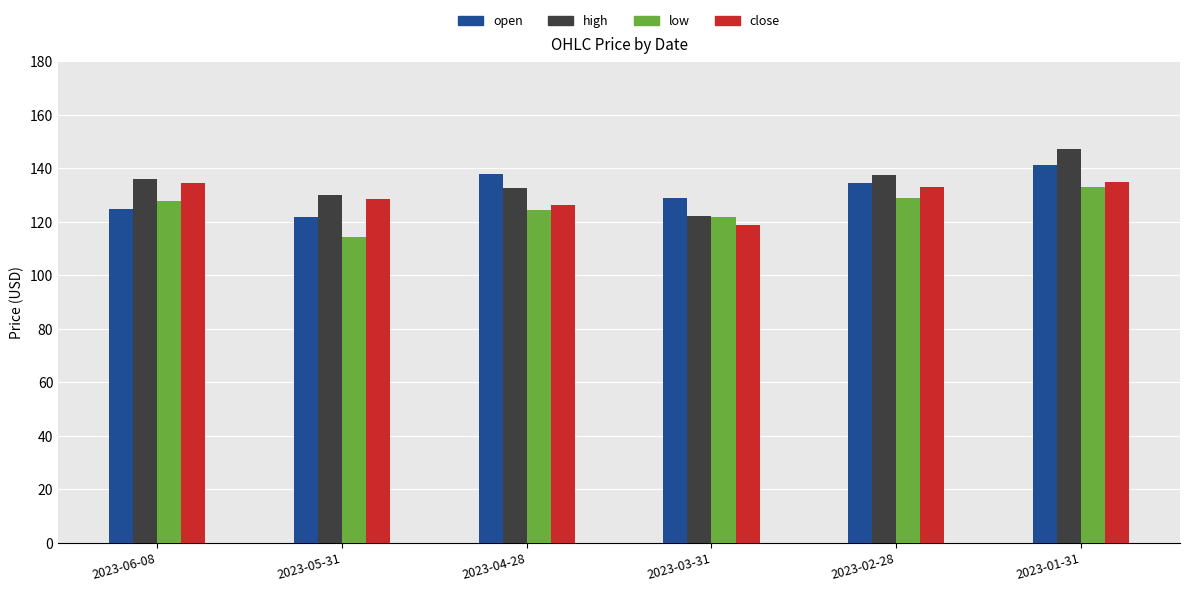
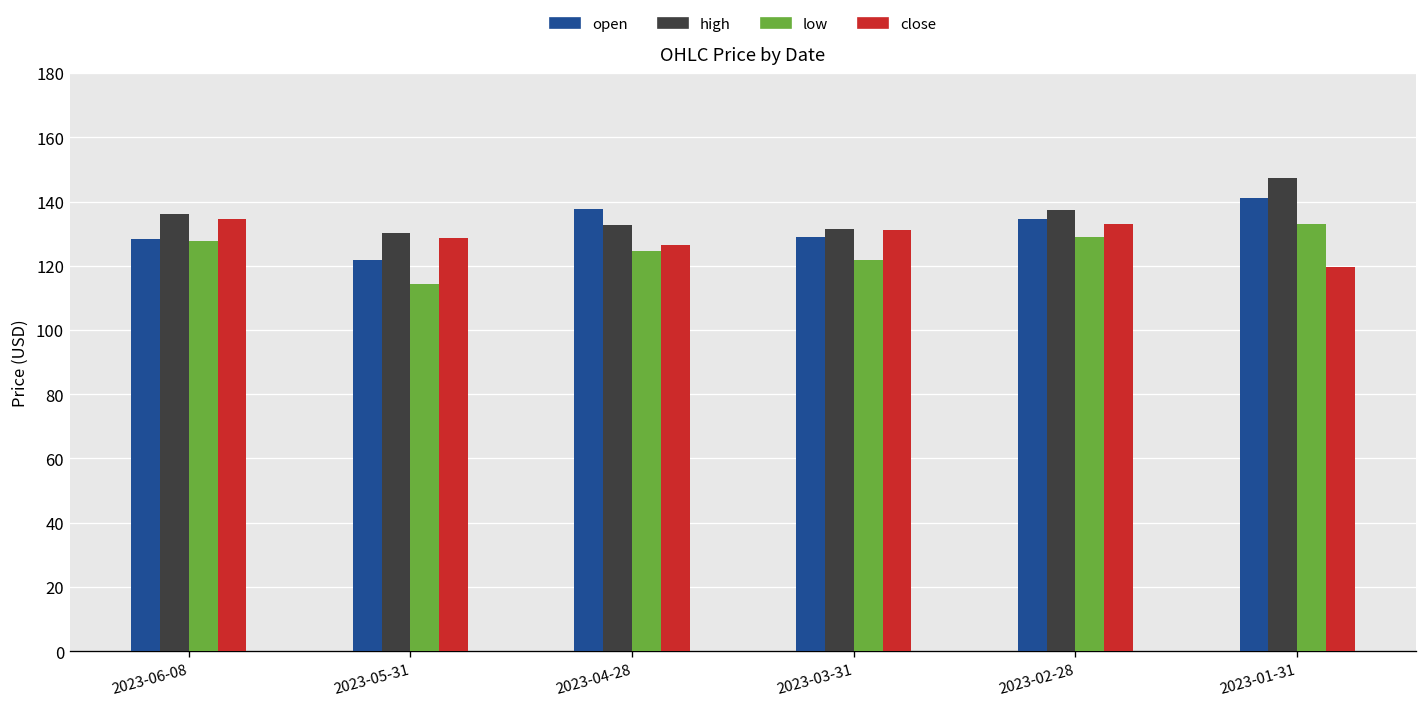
open, 2023-06-08: 125 -> 128
high, 2023-03-31: 122 -> 131
close, 2023-03-31: 119 -> 131
close, 2023-01-31: 135 -> 120
